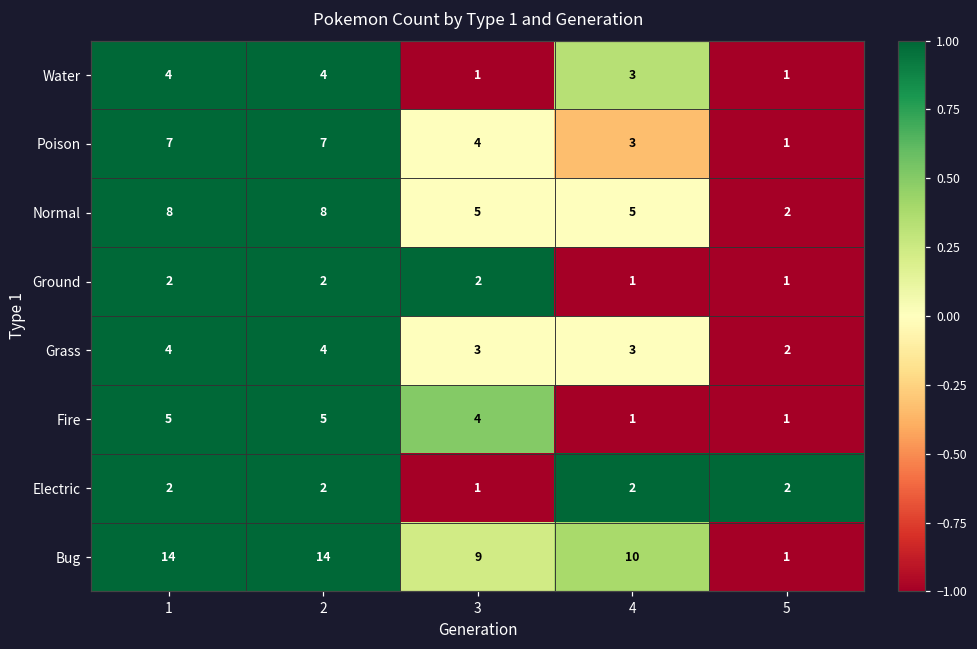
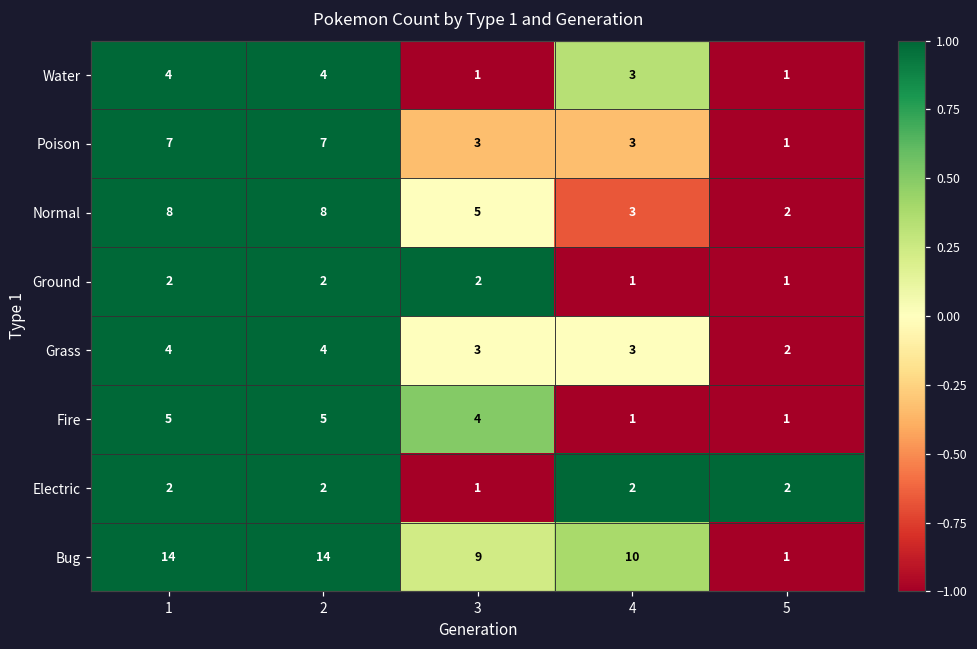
Poison, 3: 4 -> 3
Normal, 4: 5 -> 3
